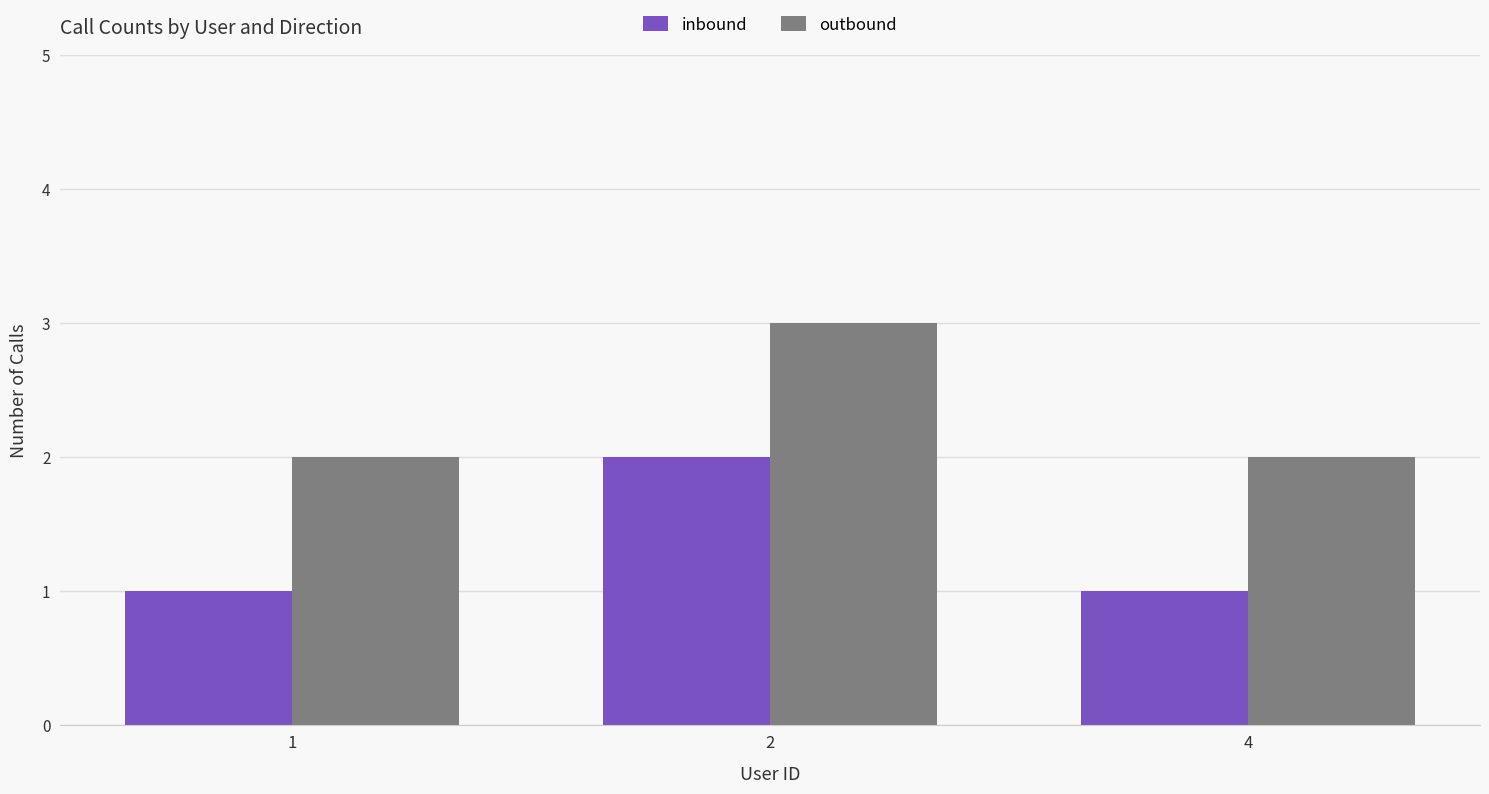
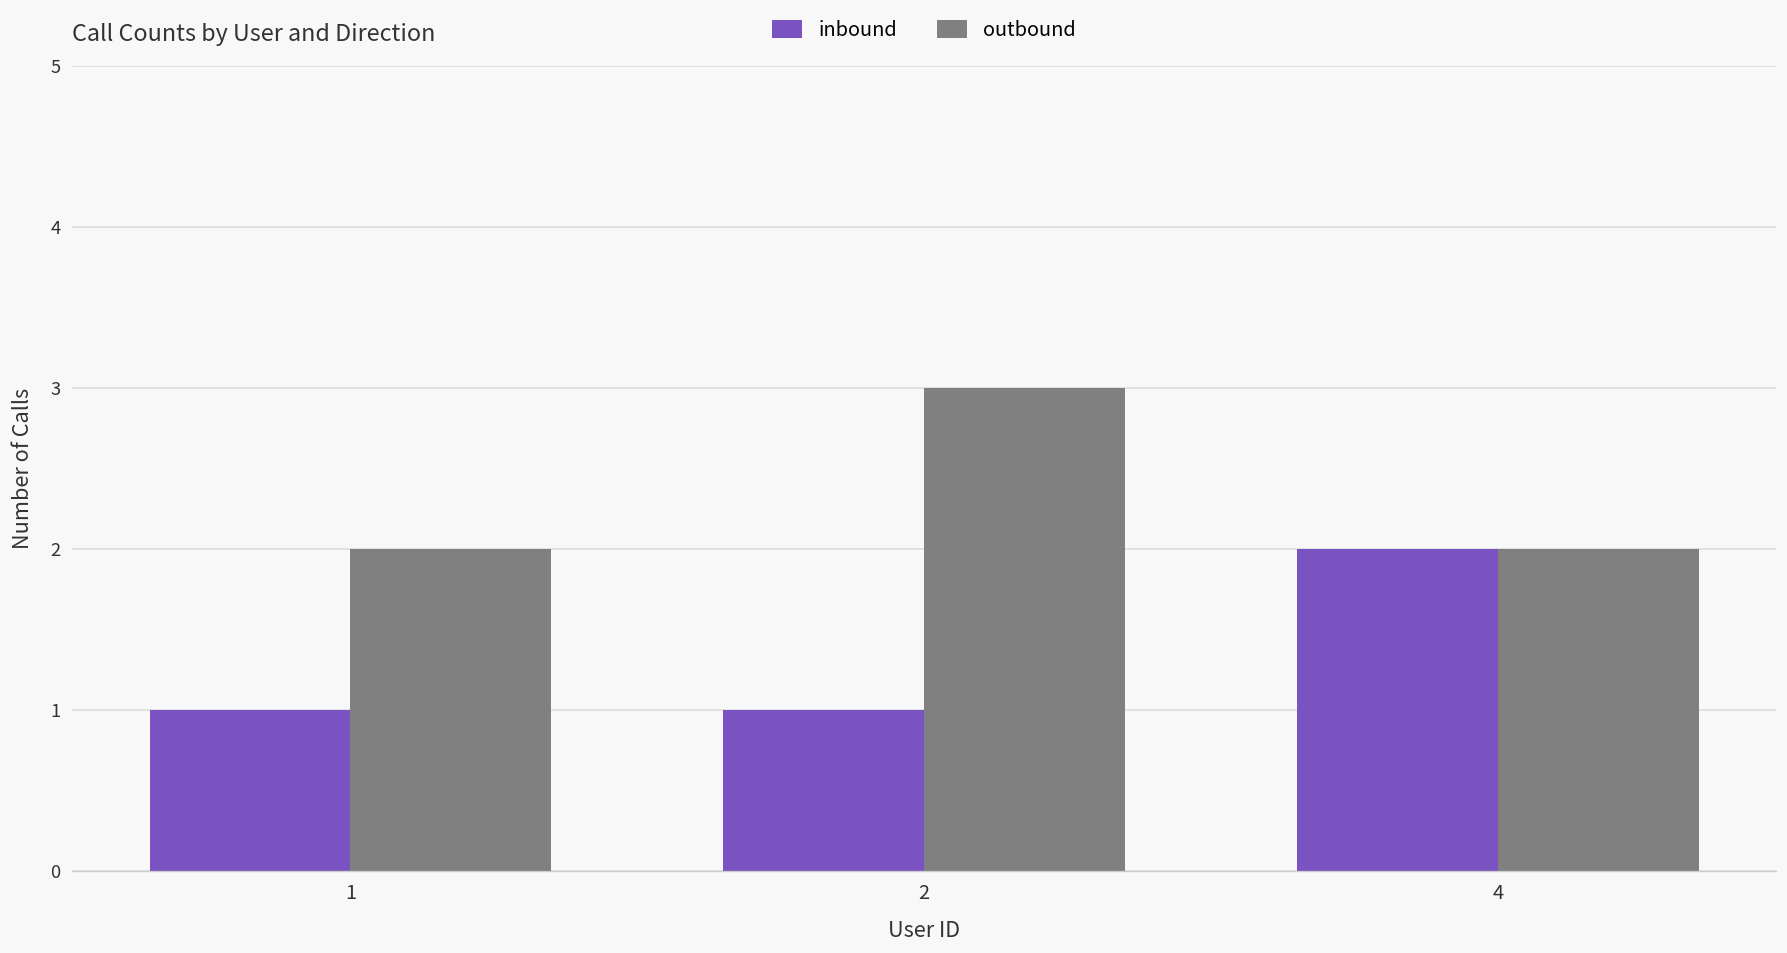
inbound, 2: 2 -> 1
inbound, 4: 1 -> 2
